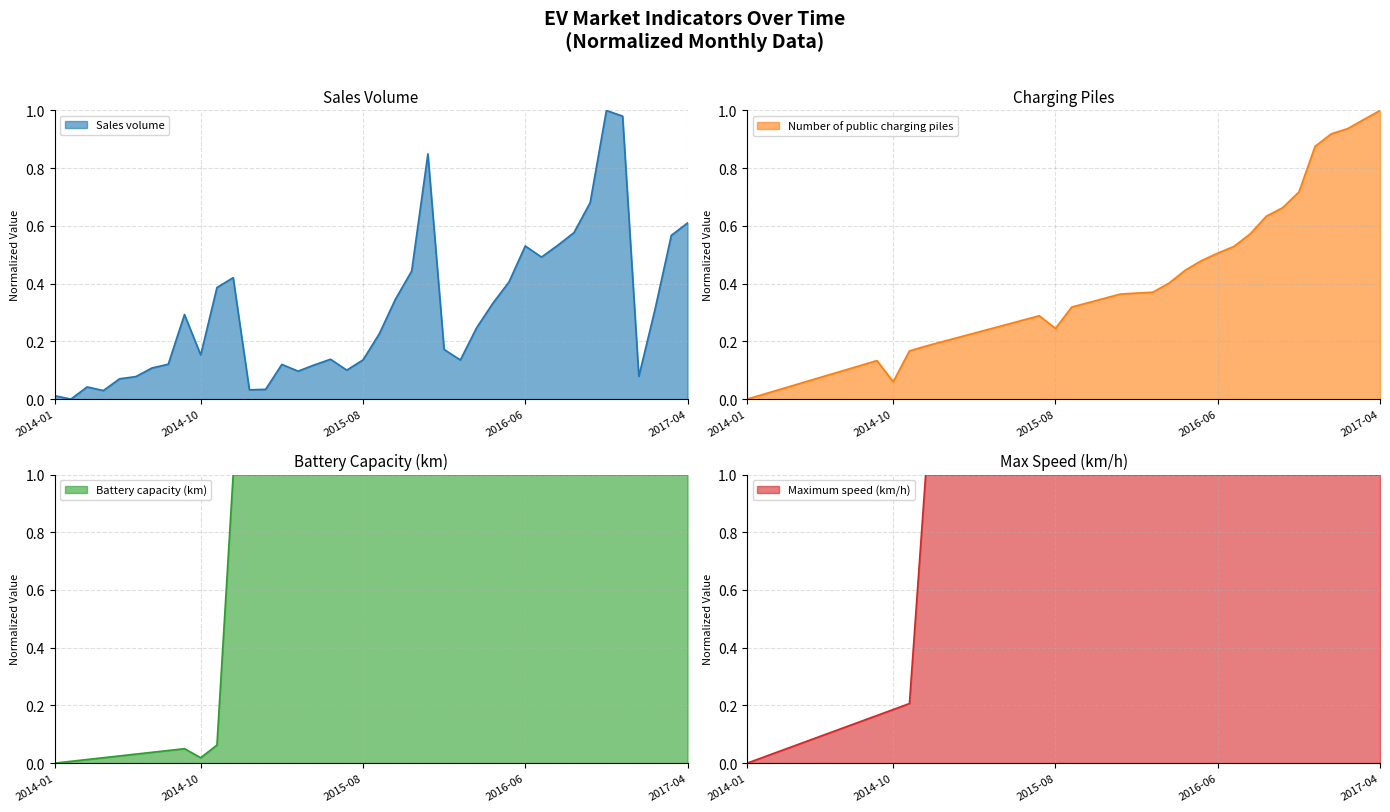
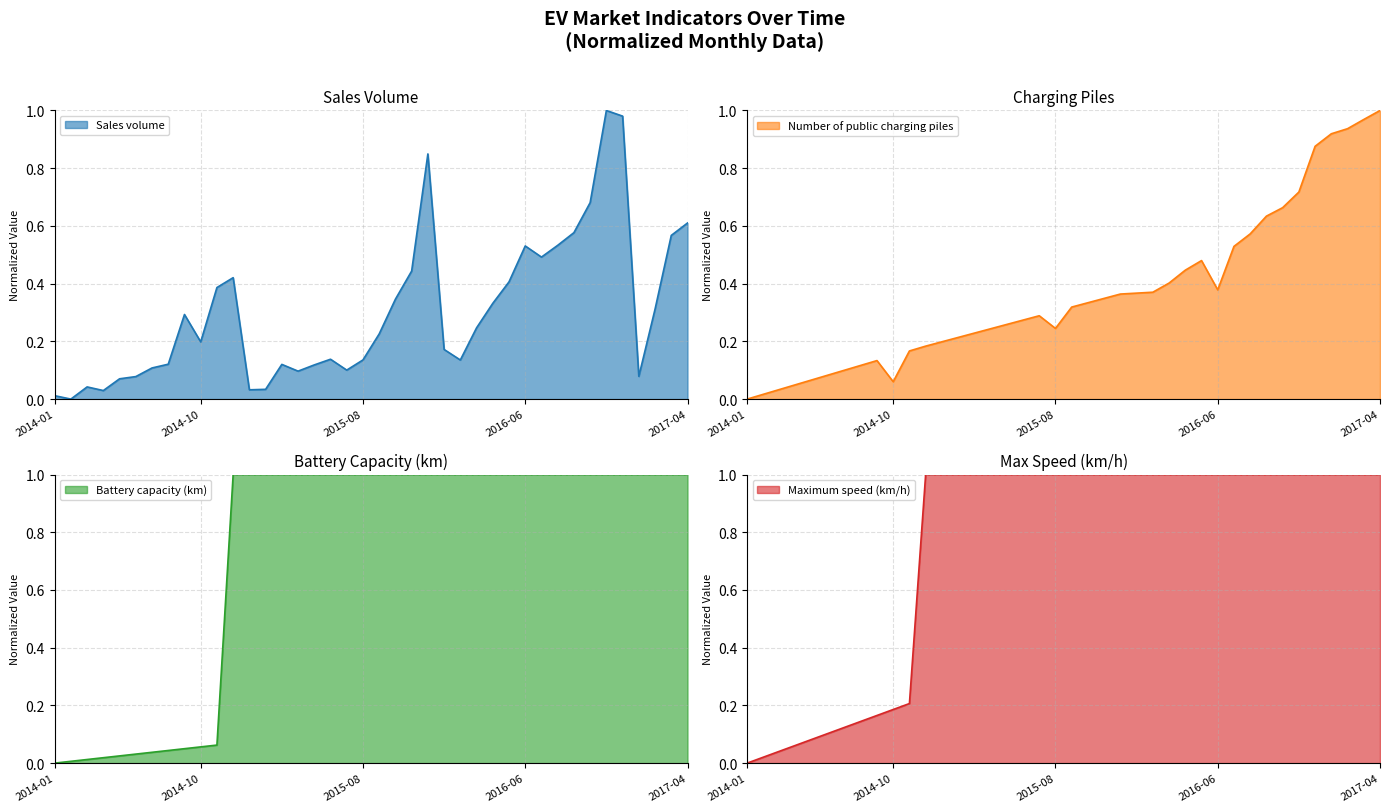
Sales Volume, 2014-10: 0.15 -> 0.20
Charging Piles, 2016-06: 0.51 -> 0.38
Battery Capacity (km), 2014-10: 0.02 -> 0.06
